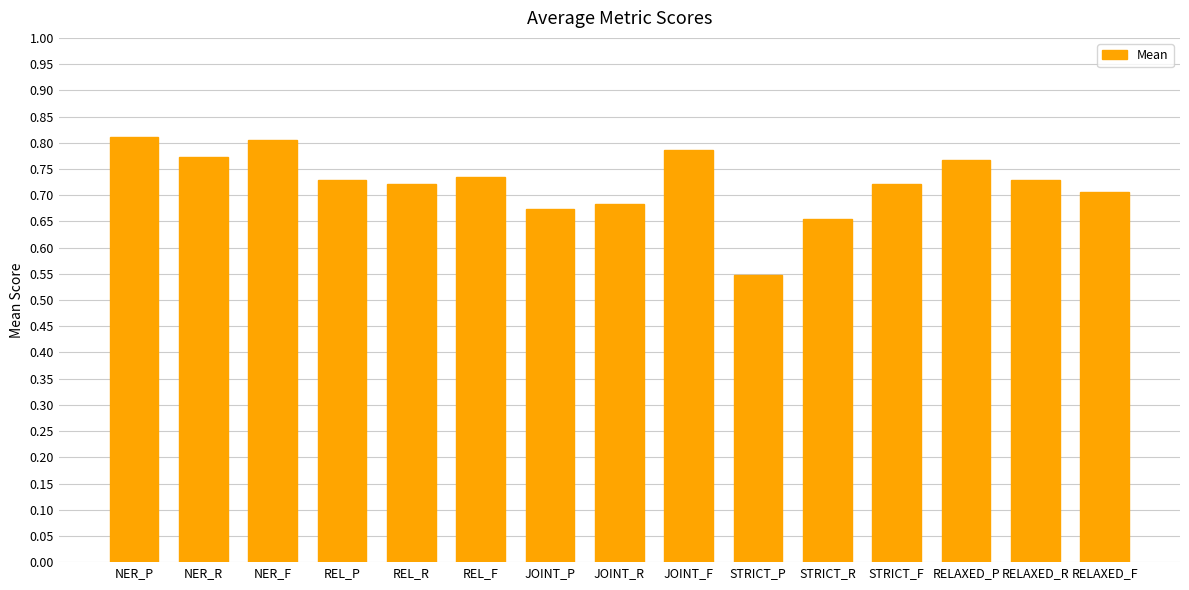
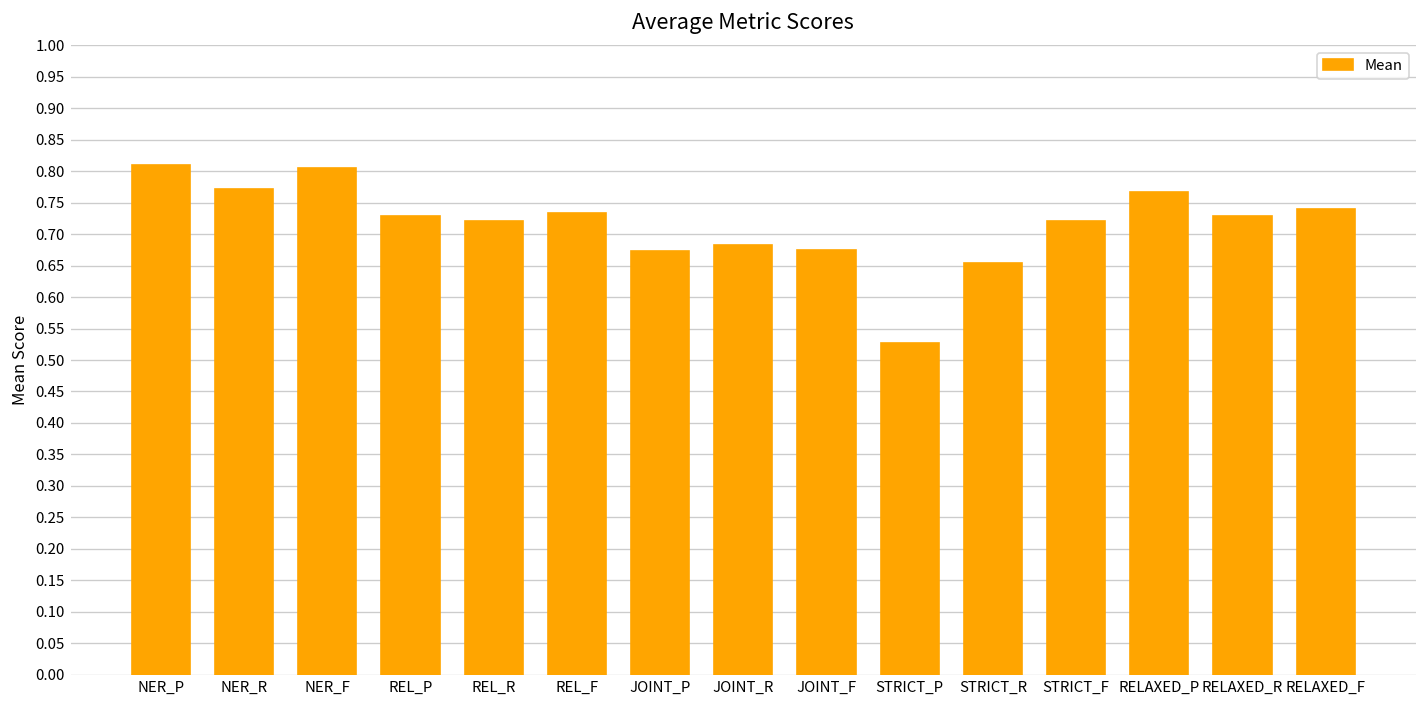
JOINT_F: 0.79 -> 0.68
STRICT_P: 0.55 -> 0.53
RELAXED_F: 0.71 -> 0.74
